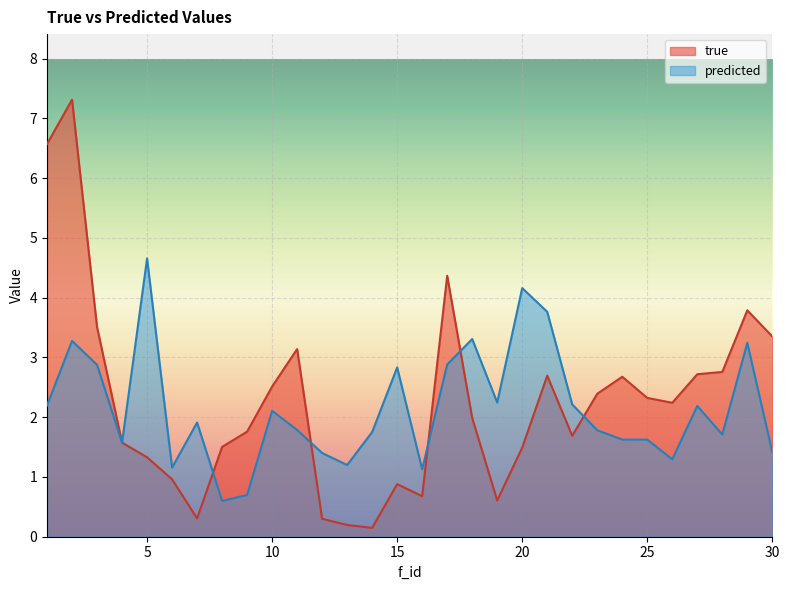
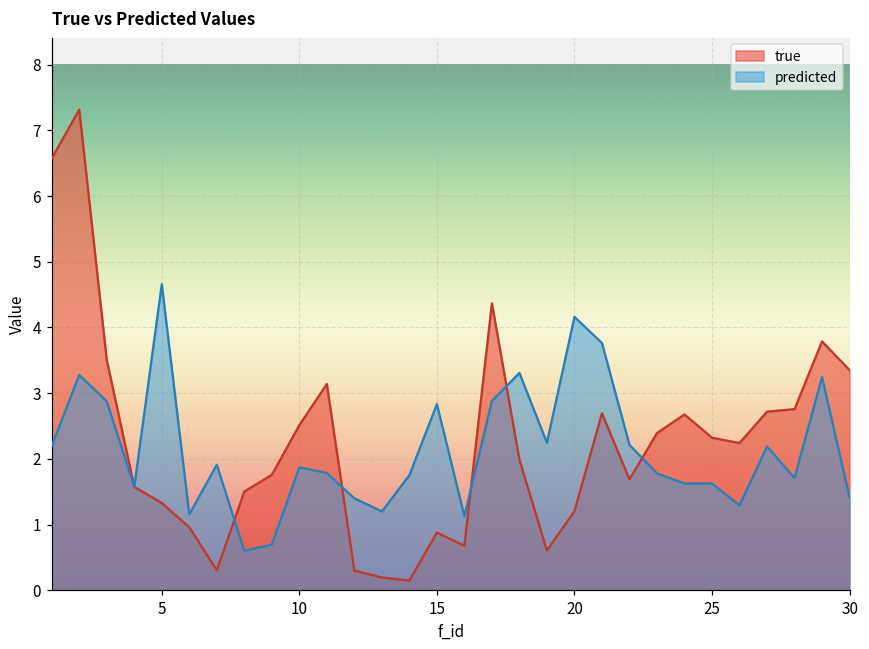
predicted, 10: 2.1 -> 1.9
true, 20: 1.5 -> 1.2
